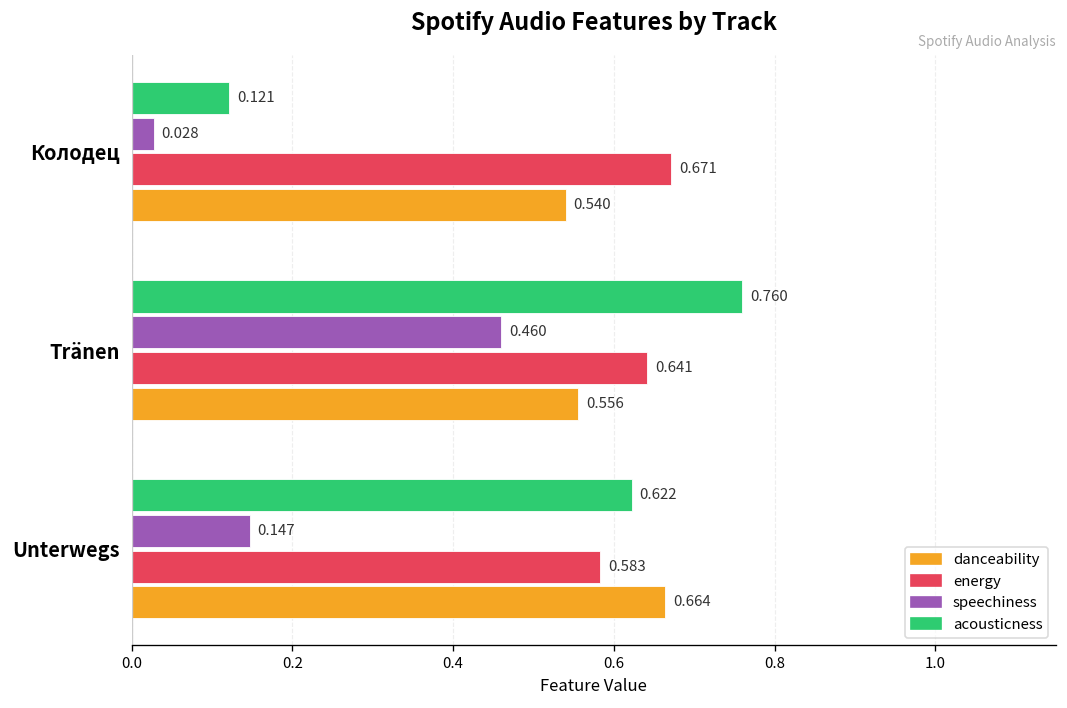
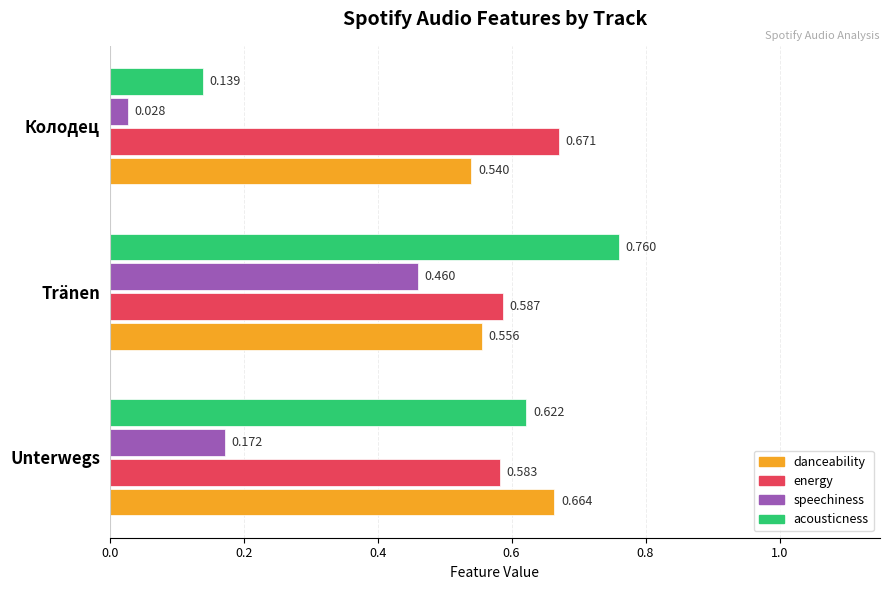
acousticness, Колодец: 0.121 -> 0.139
energy, Tränen: 0.641 -> 0.587
speechiness, Unterwegs: 0.147 -> 0.172
